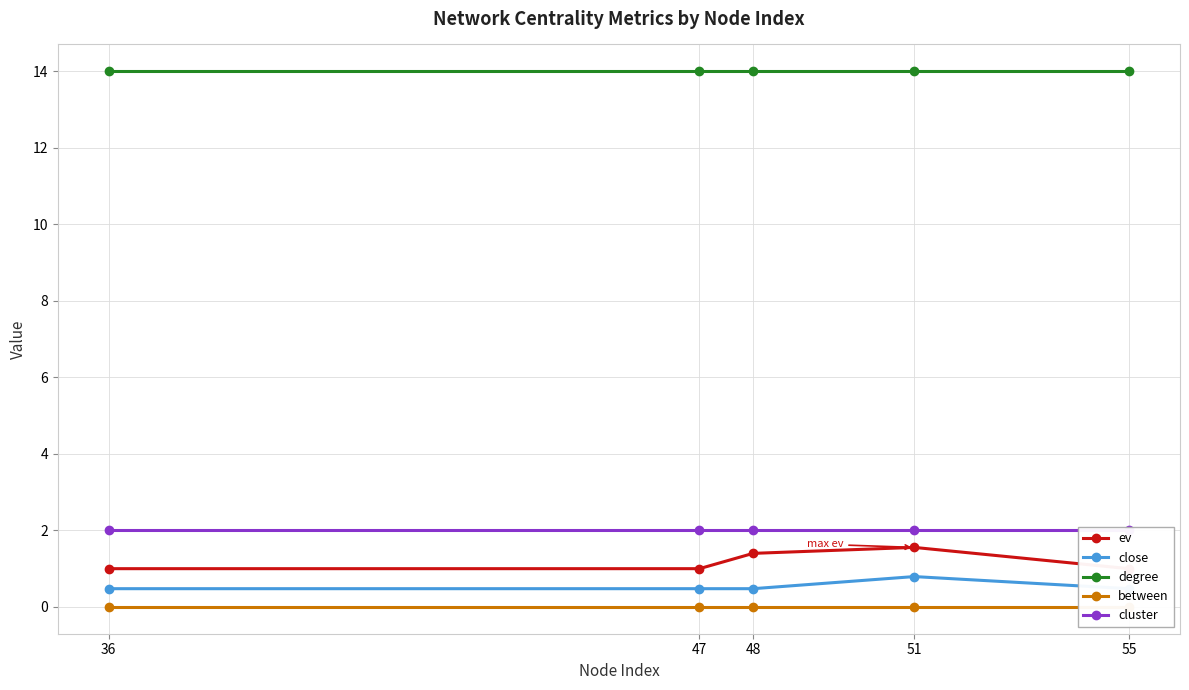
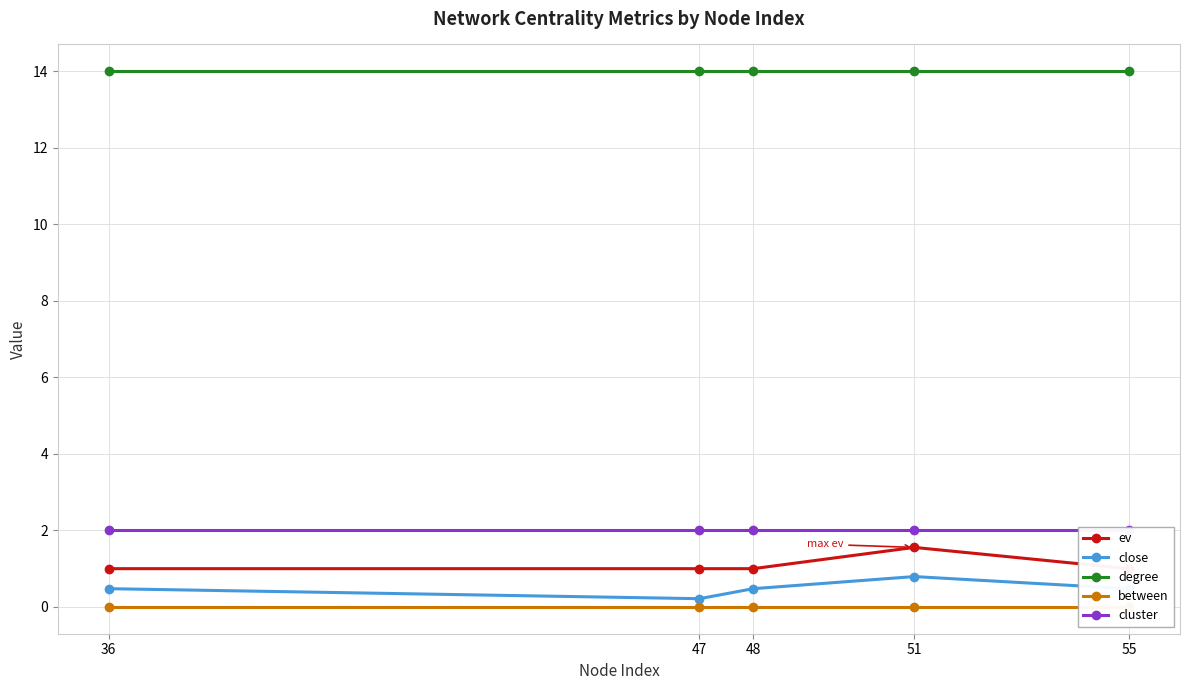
close, 47: 0.5 -> 0.2
ev, 48: 1.4 -> 1.0
